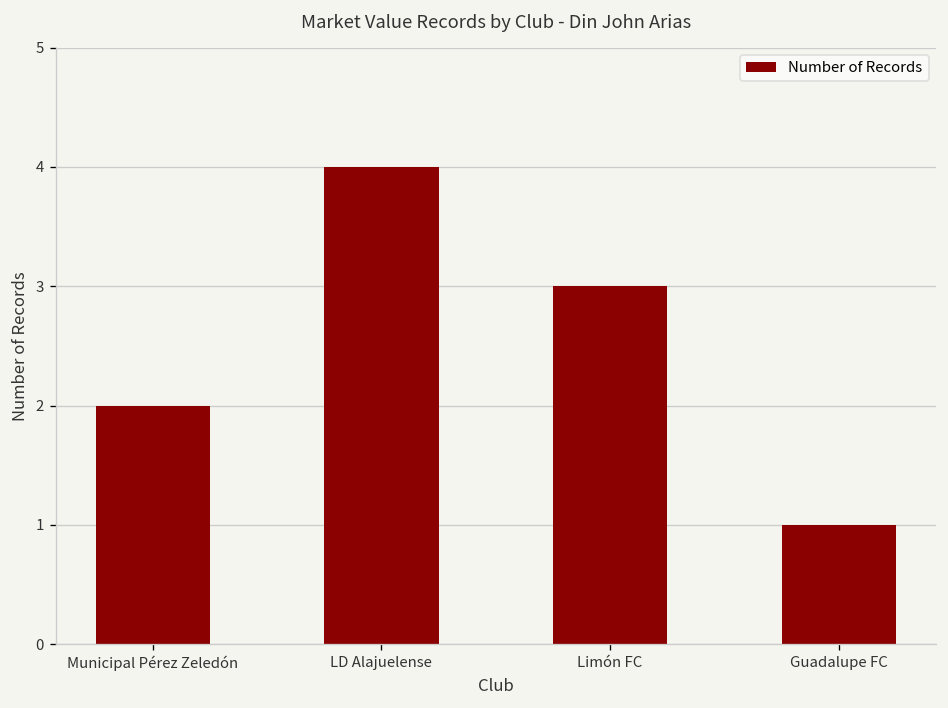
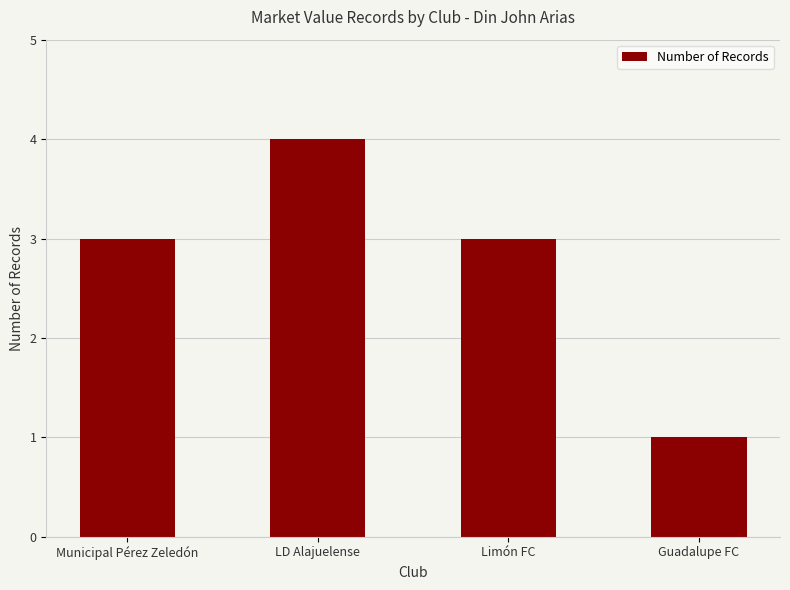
Municipal Pérez Zeledón: 2 -> 3
